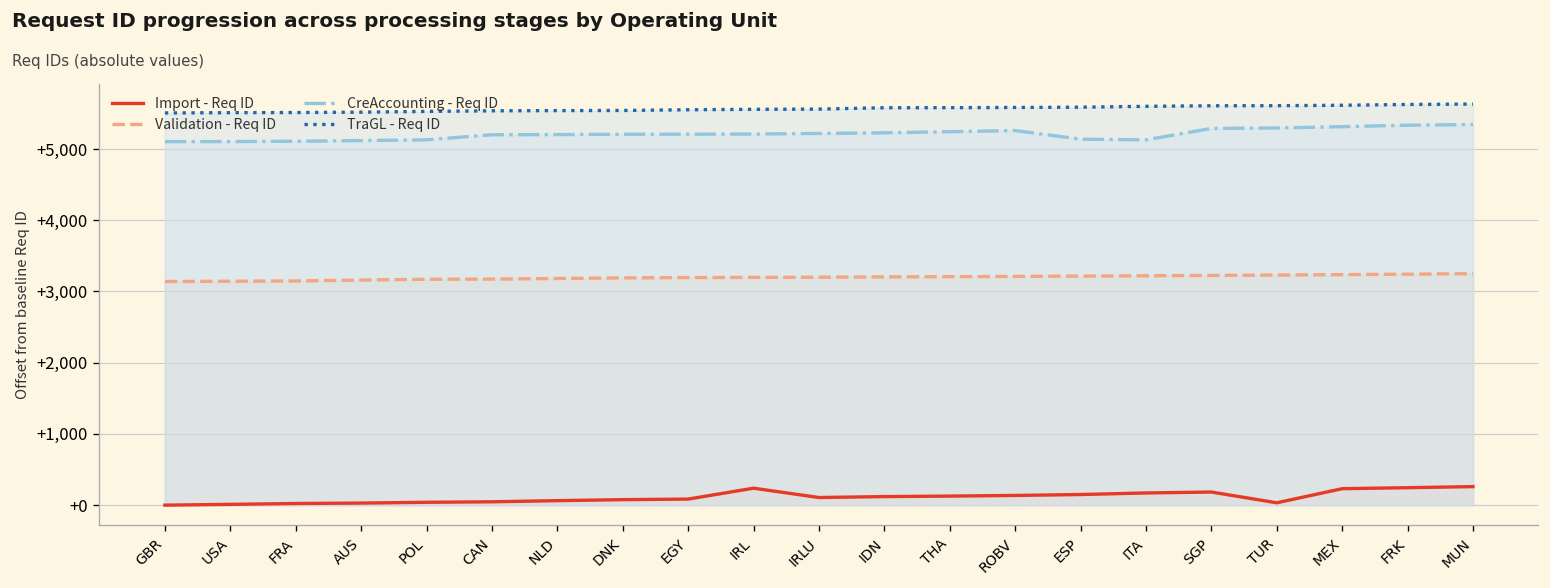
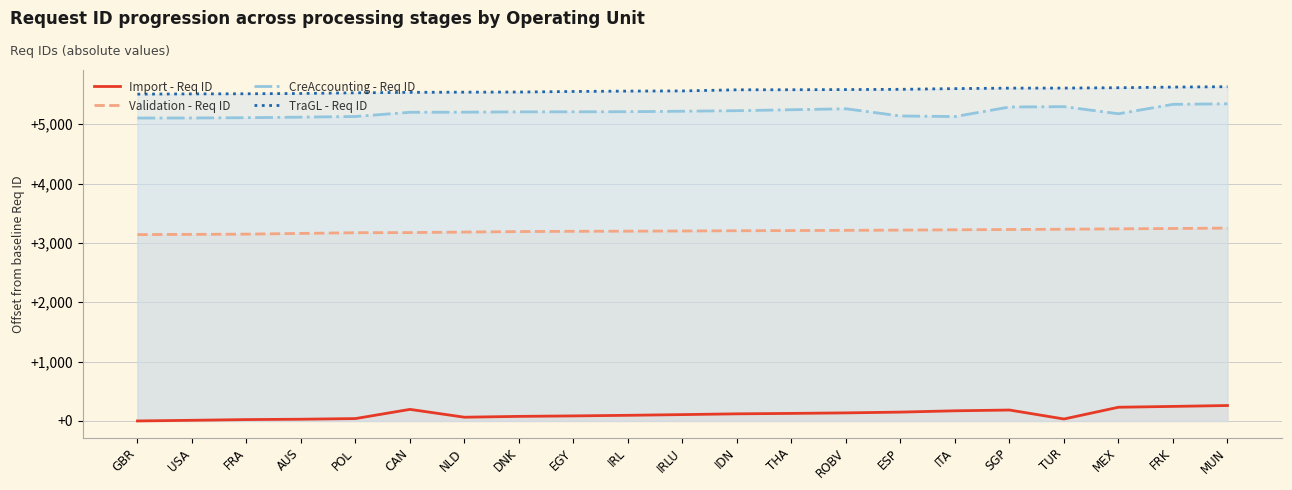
Import - Req ID, CAN: +0 -> +200
Import - Req ID, IRL: +200 -> +100
CreAccounting - Req ID, MEX: +5,300 -> +5,200
